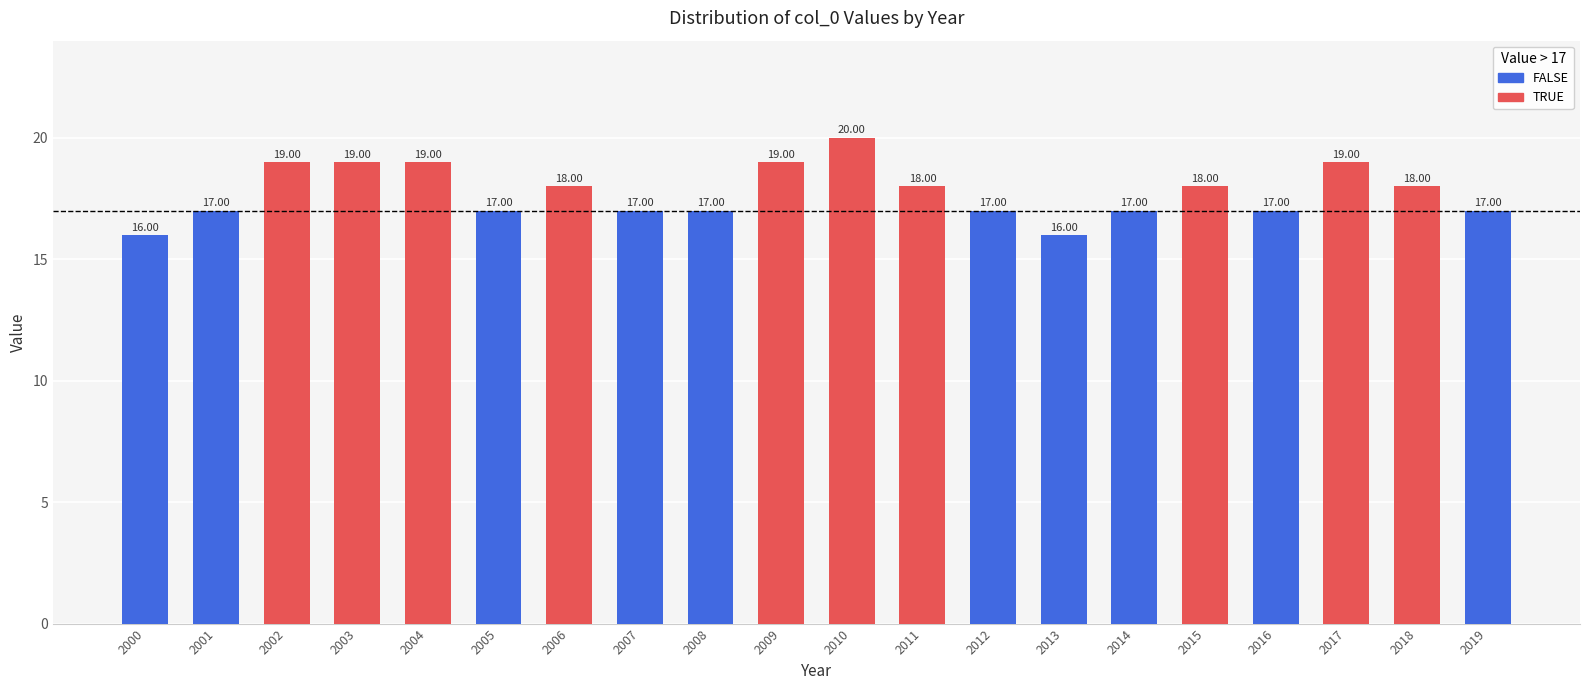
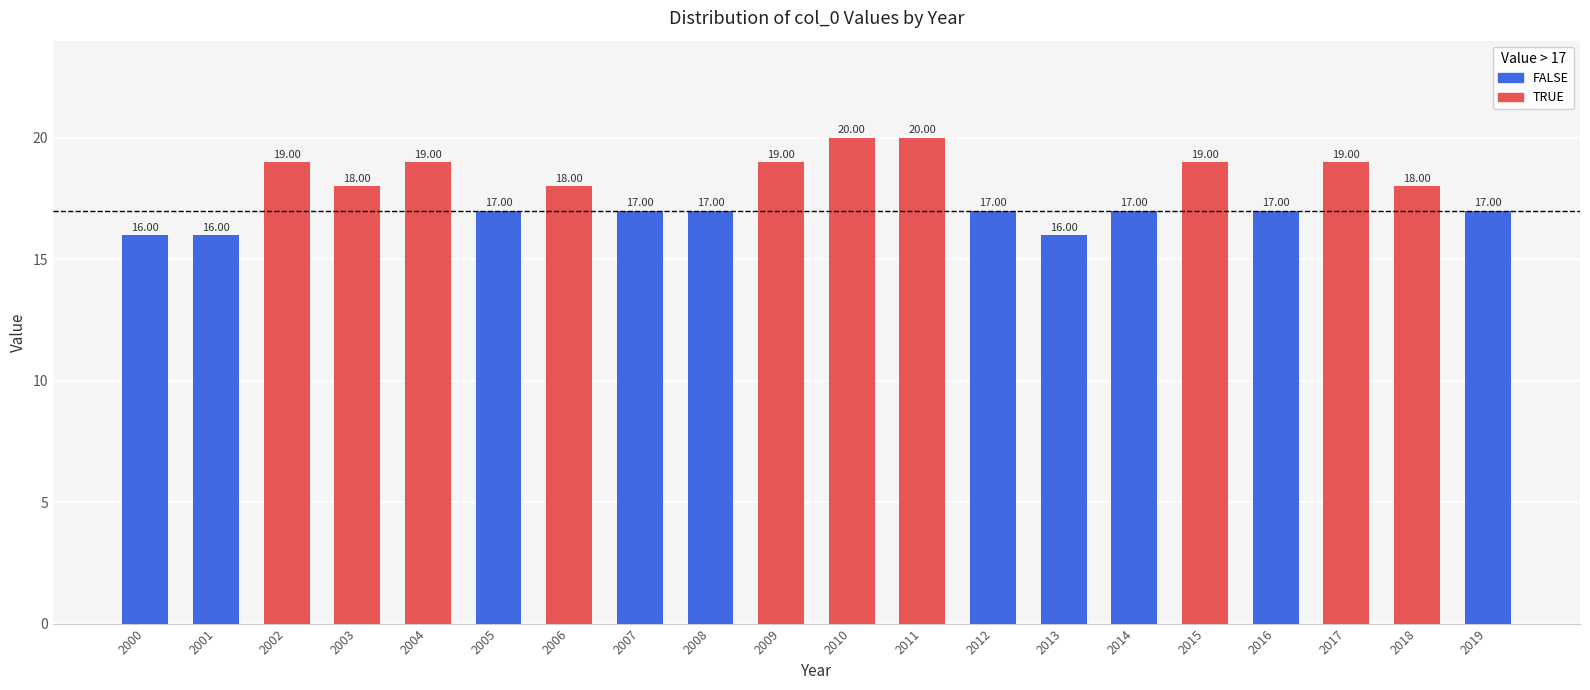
2001: 17.00 -> 16.00
2003: 19.00 -> 18.00
2011: 18.00 -> 20.00
2015: 18.00 -> 19.00
